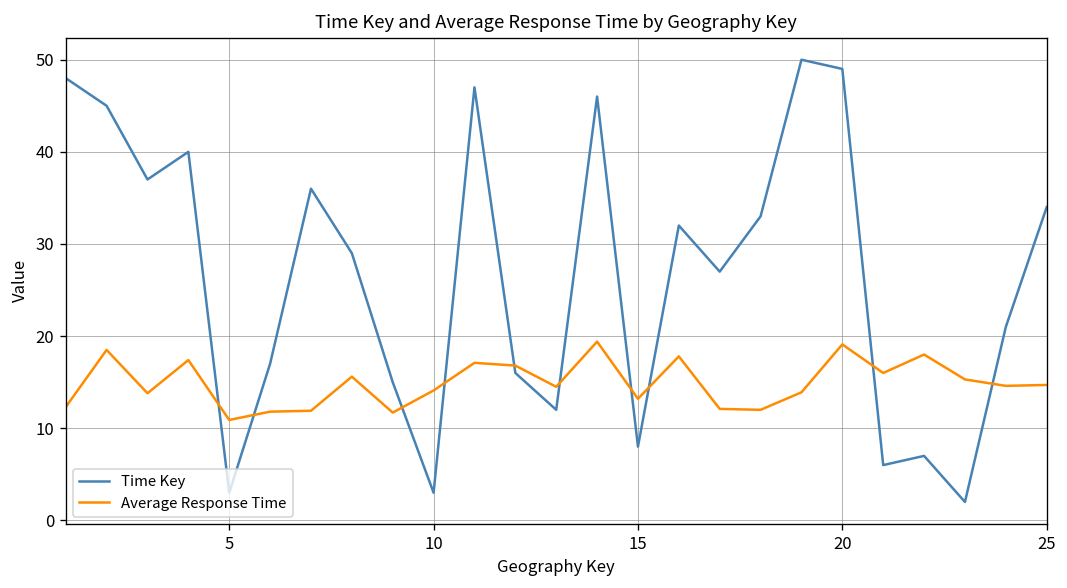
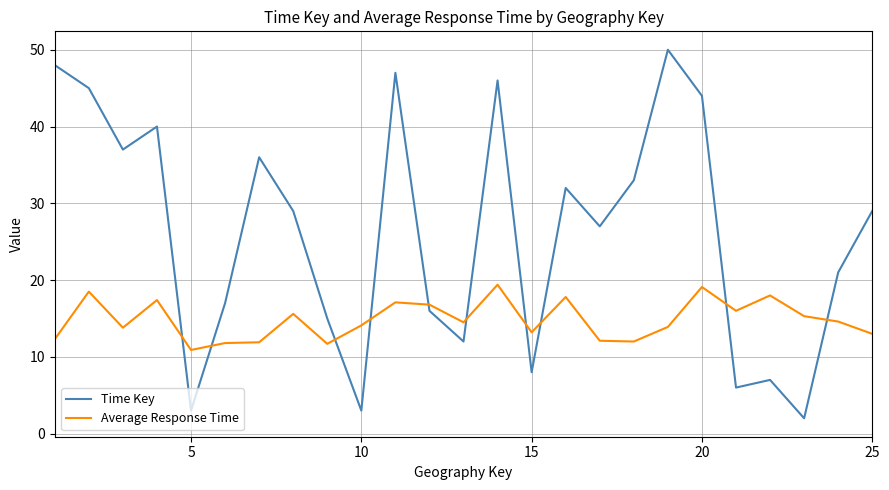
Time Key, 20: 49 -> 44
Time Key, 25: 34 -> 29
Average Response Time, 25: 15 -> 13
